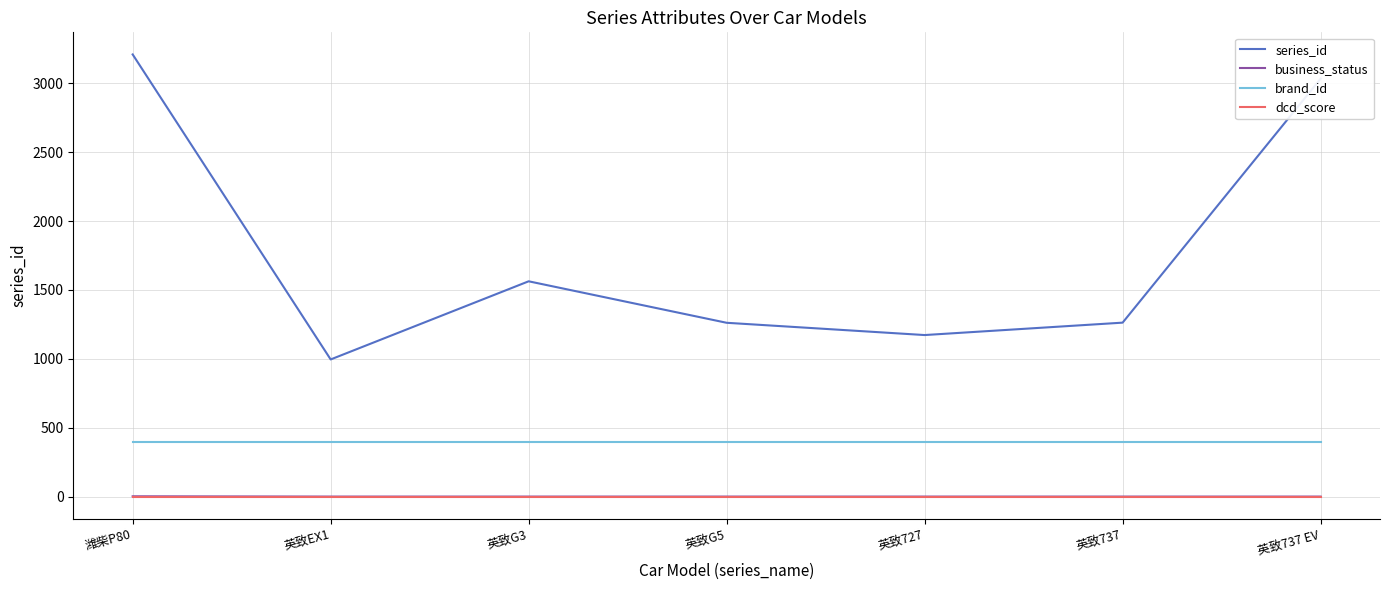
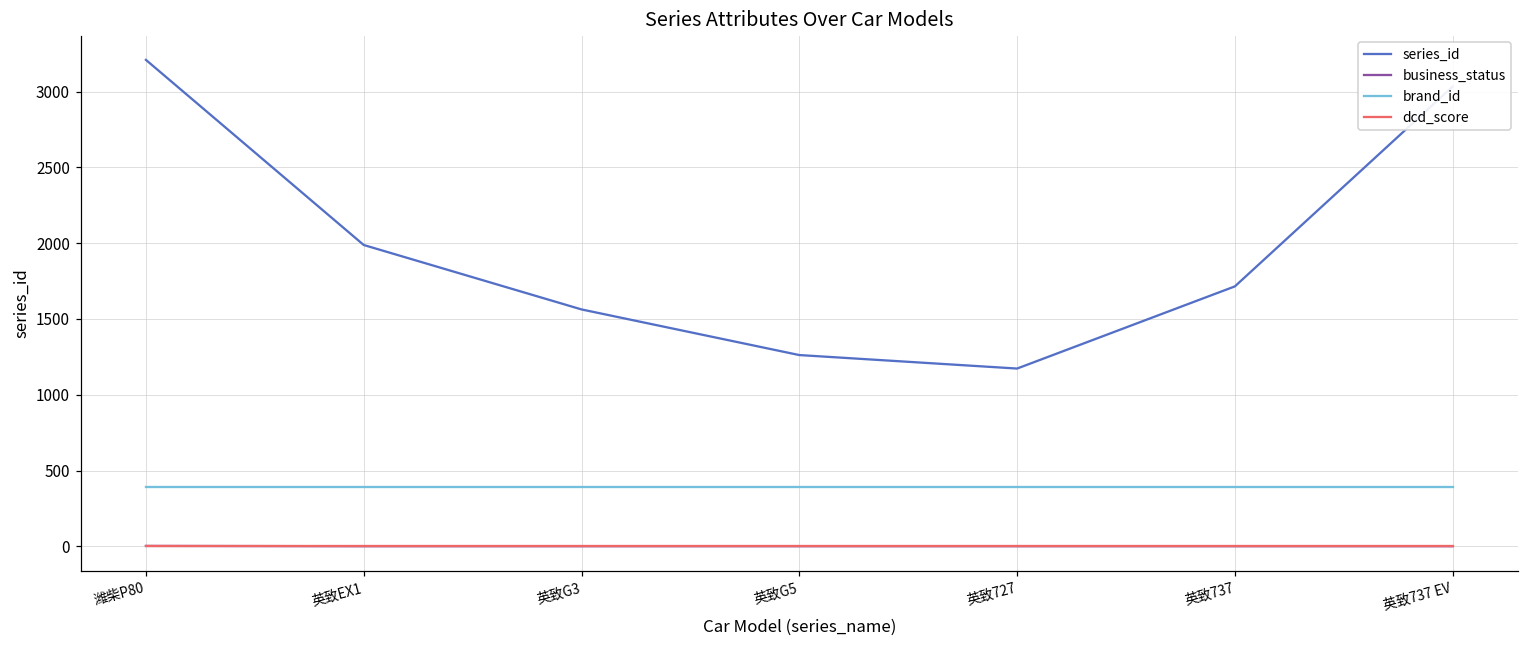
series_id, 英致EX1: 1000 -> 1990
series_id, 英致737: 1260 -> 1720
